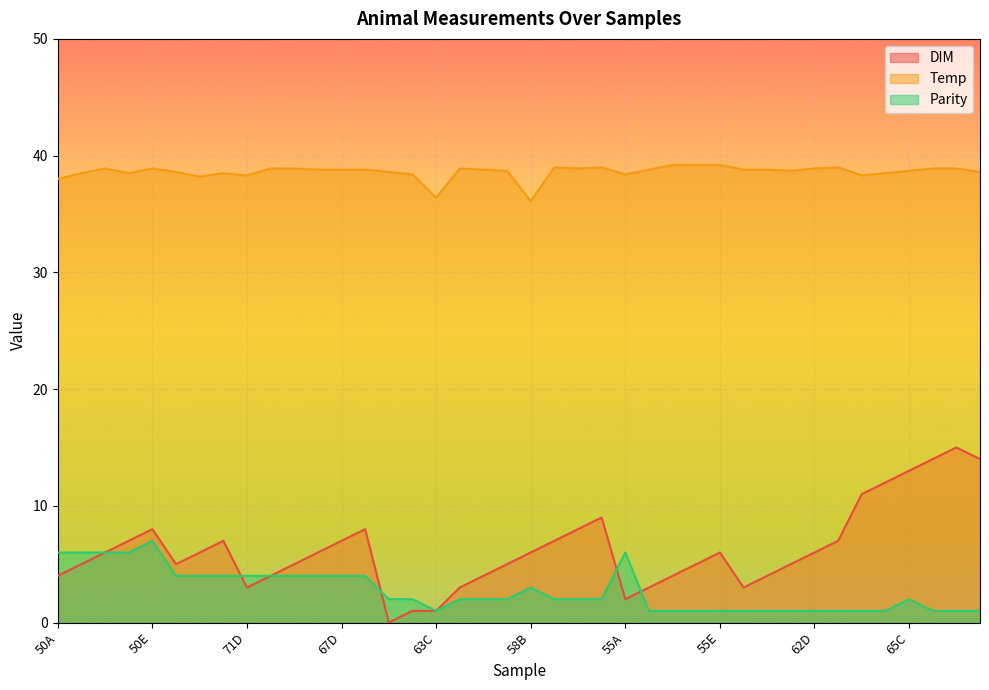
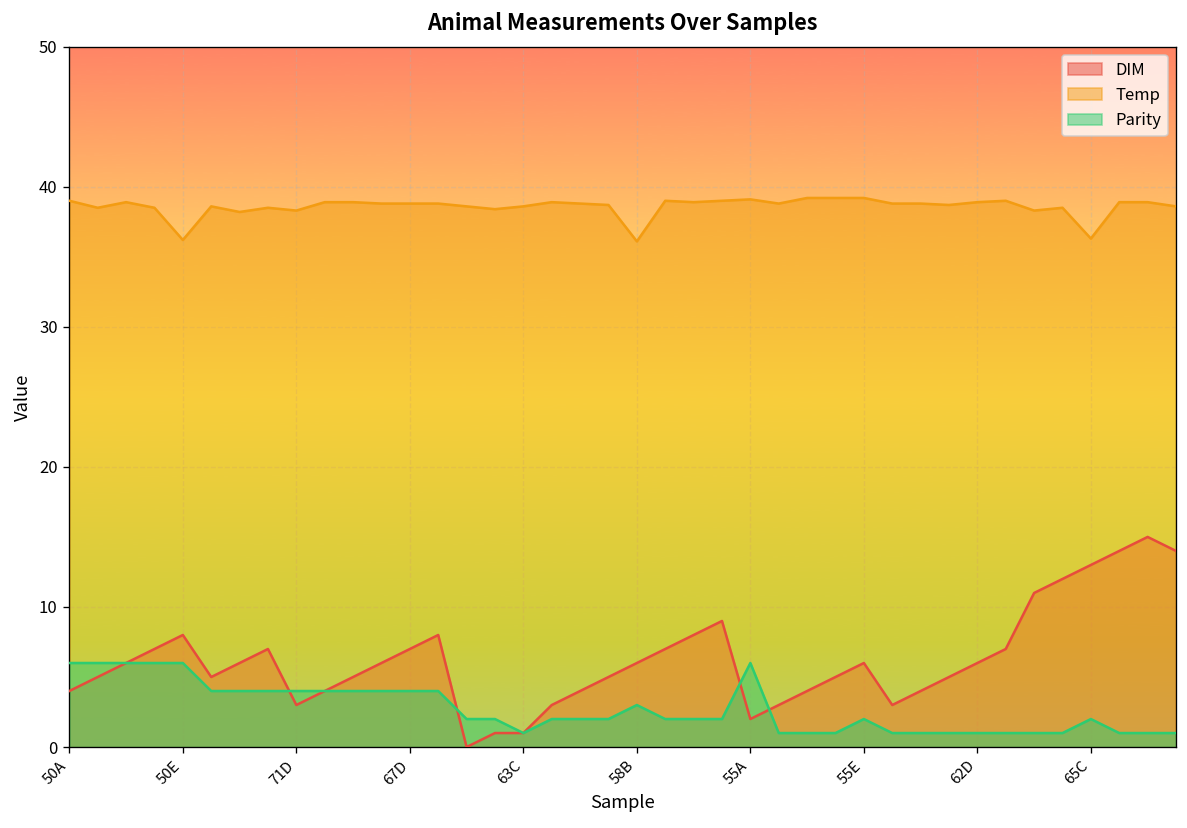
Temp, 50A: 38 -> 39
Temp, 50E: 38.9 -> 36.2
Parity, 50E: 7 -> 6
Temp, 63C: 36.4 -> 38.6
Temp, 55A: 38.4 -> 39.1
Parity, 55E: 1 -> 2
Temp, 65C: 38.7 -> 36.3
